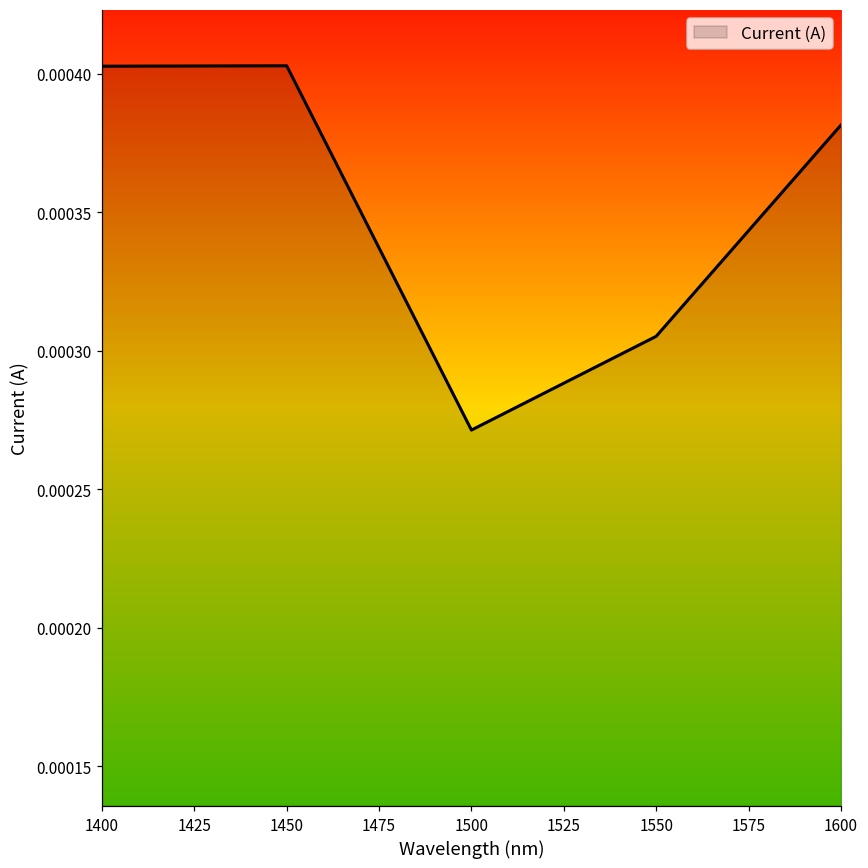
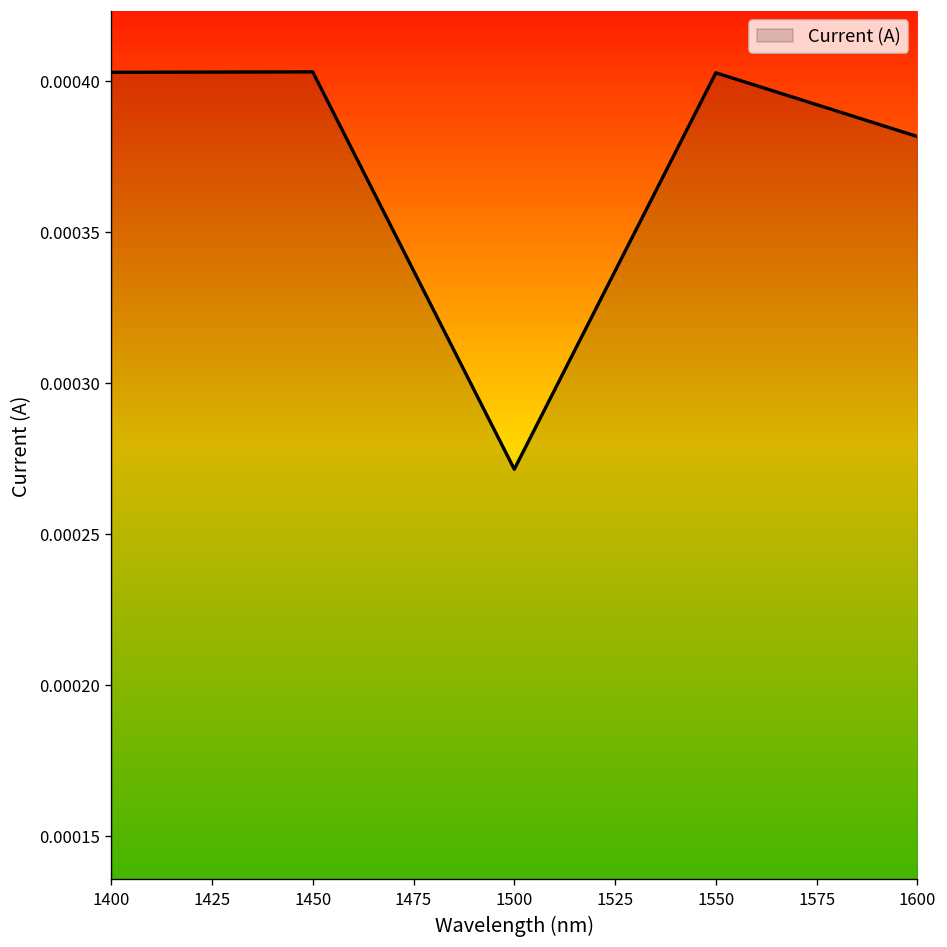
1550: 0.000305 -> 0.000403
